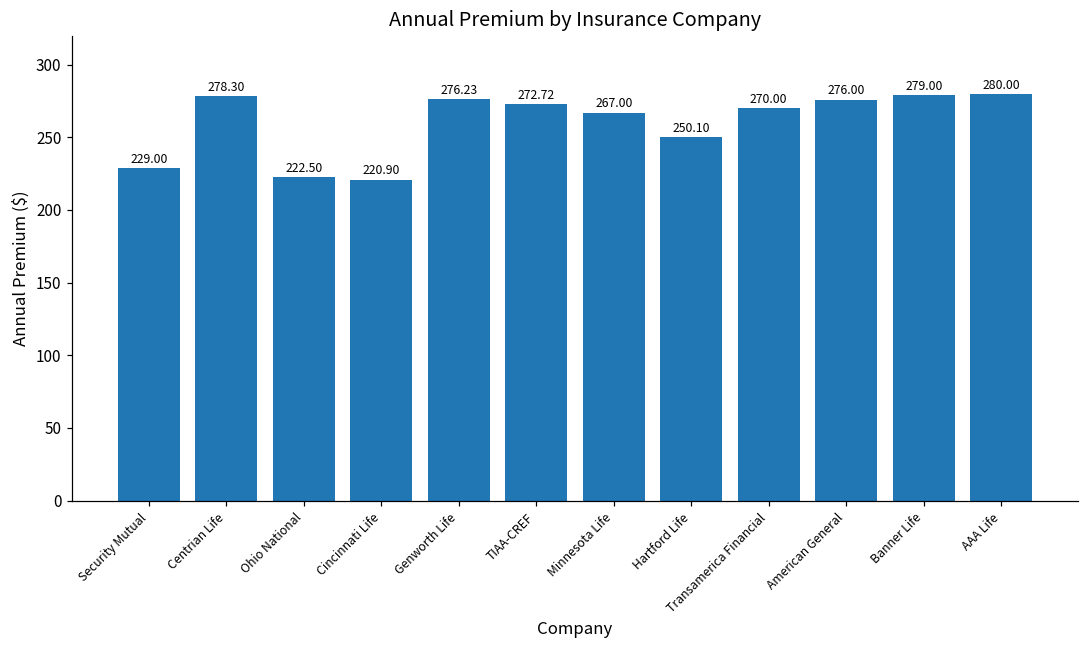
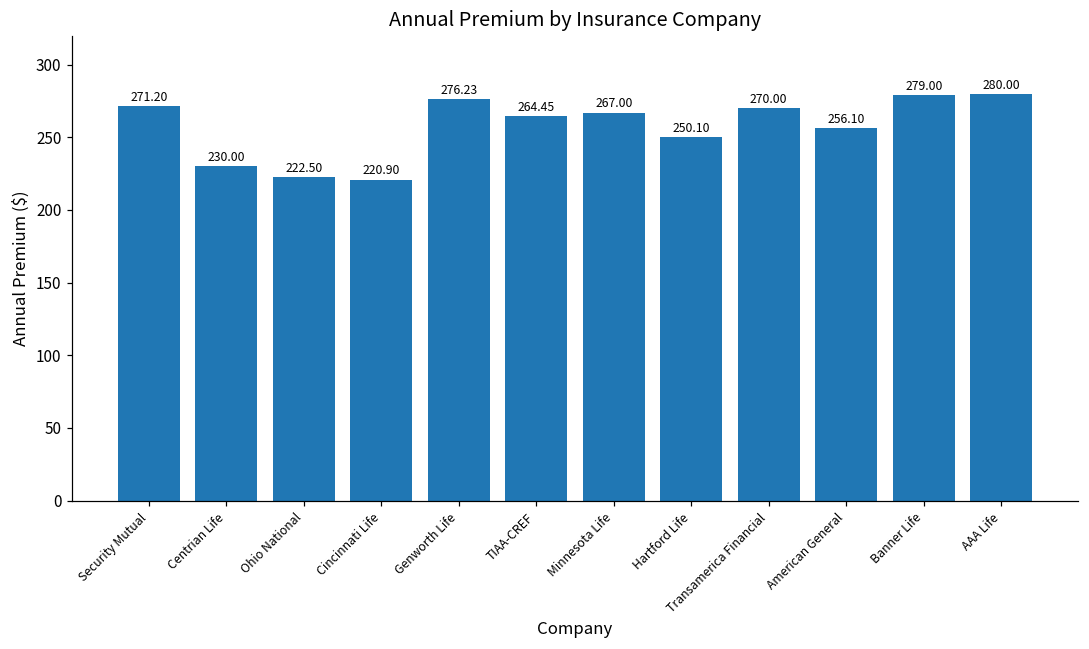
Security Mutual: 229.00 -> 271.20
Centrian Life: 278.30 -> 230.00
TIAA-CREF: 272.72 -> 264.45
American General: 276.00 -> 256.10
